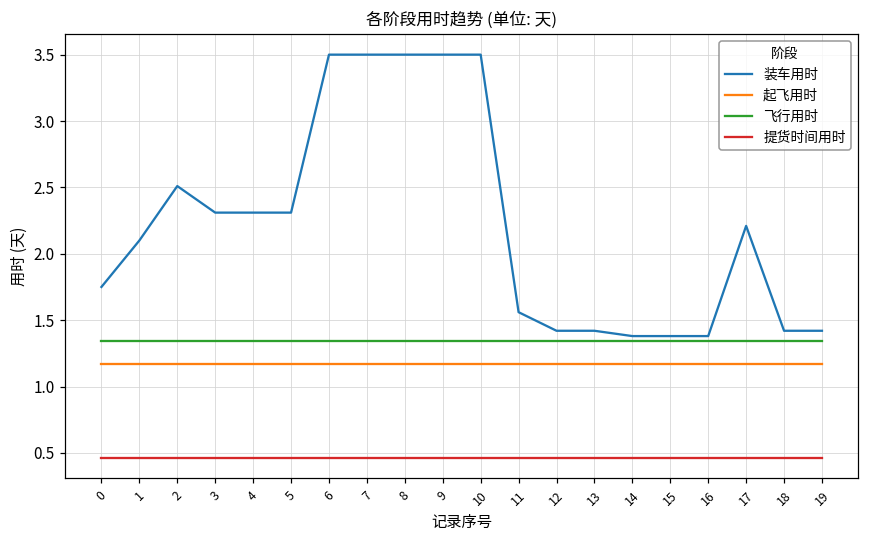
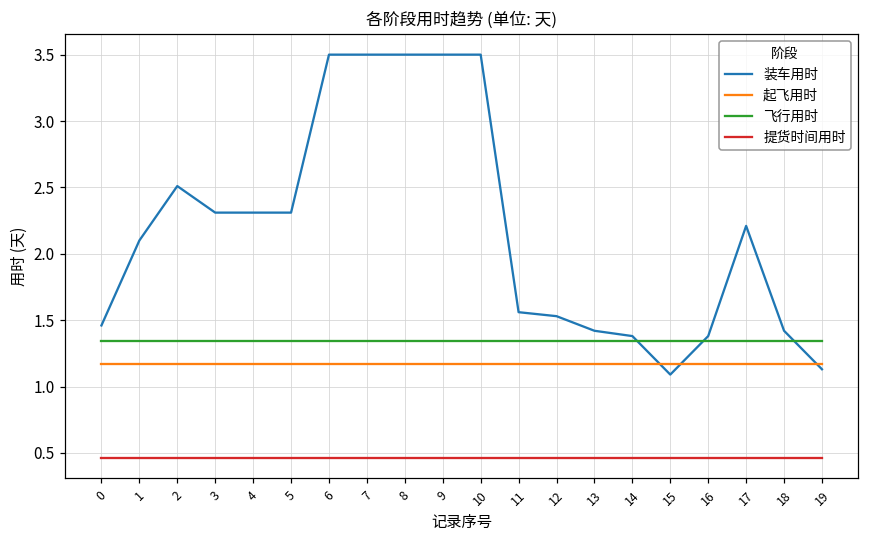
装车用时, 0: 1.75 -> 1.46
装车用时, 12: 1.42 -> 1.53
装车用时, 15: 1.38 -> 1.09
装车用时, 19: 1.42 -> 1.13
